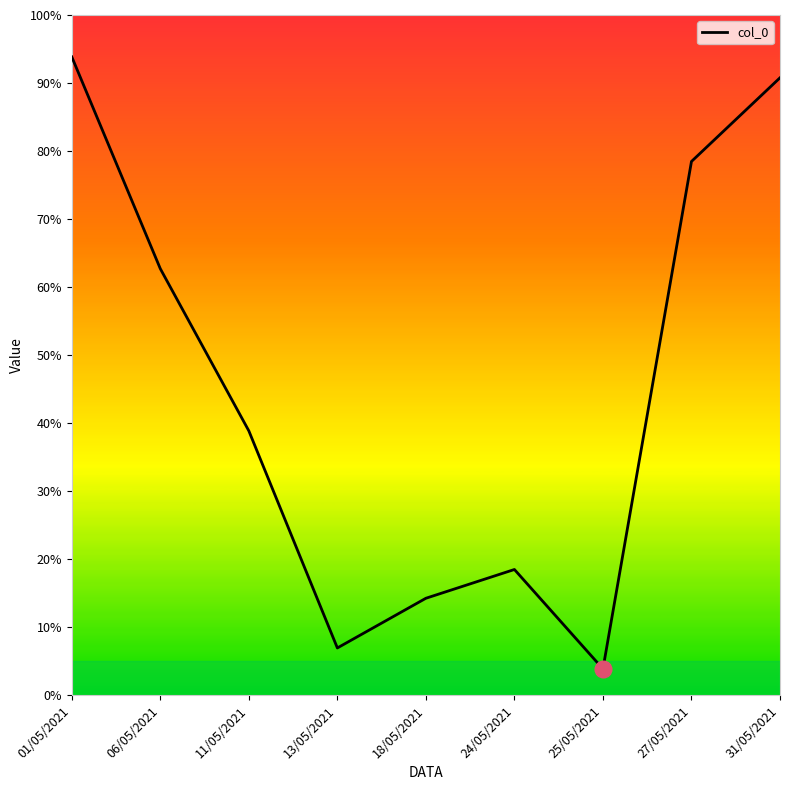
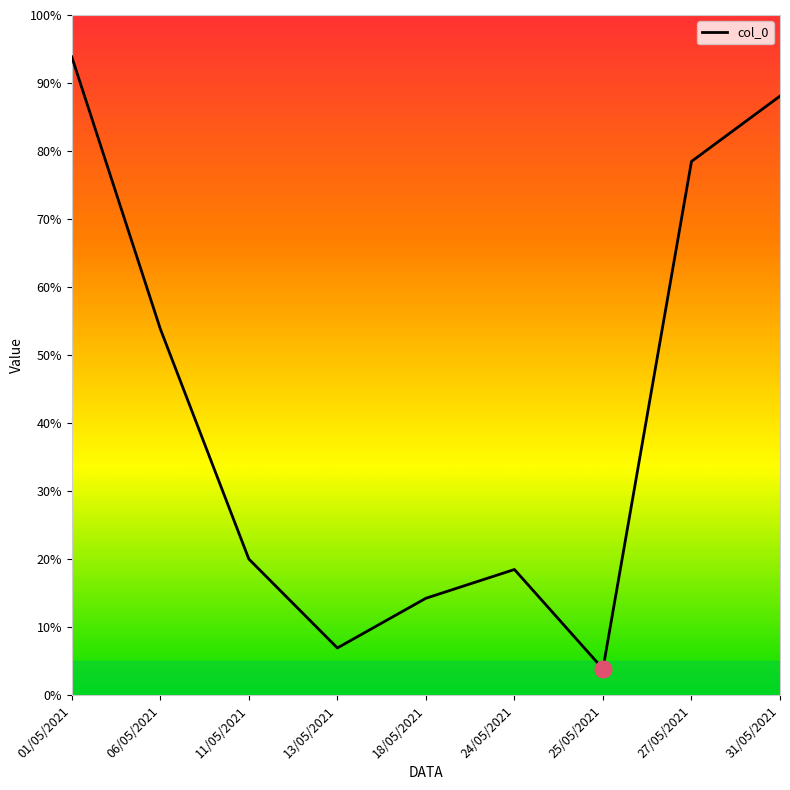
col_0, 06/05/2021: 63% -> 54%
col_0, 11/05/2021: 39% -> 20%
col_0, 31/05/2021: 91% -> 88%
